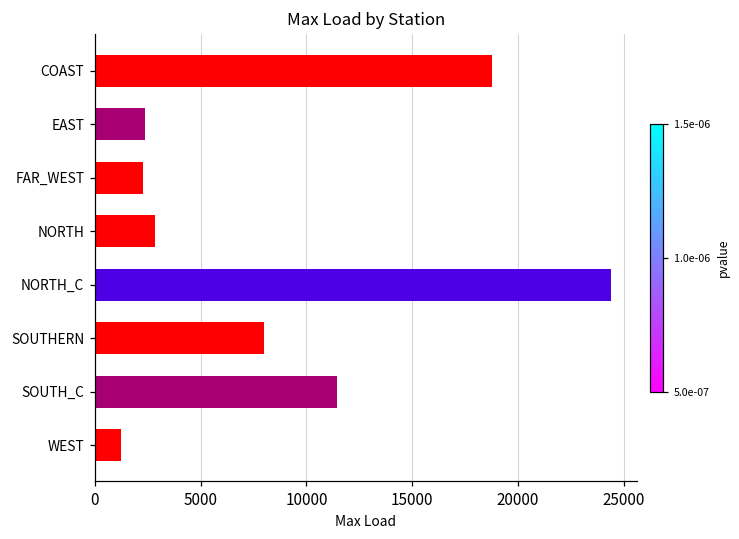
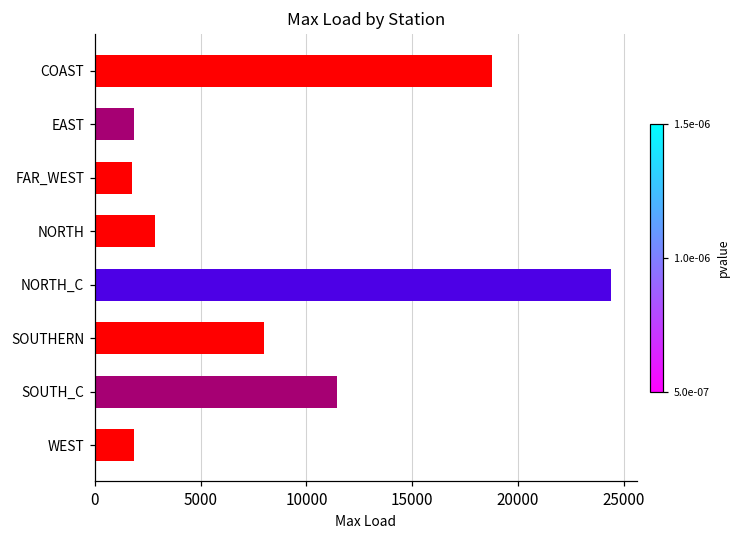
EAST: 2400 -> 1900
FAR_WEST: 2300 -> 1800
WEST: 1200 -> 1900
